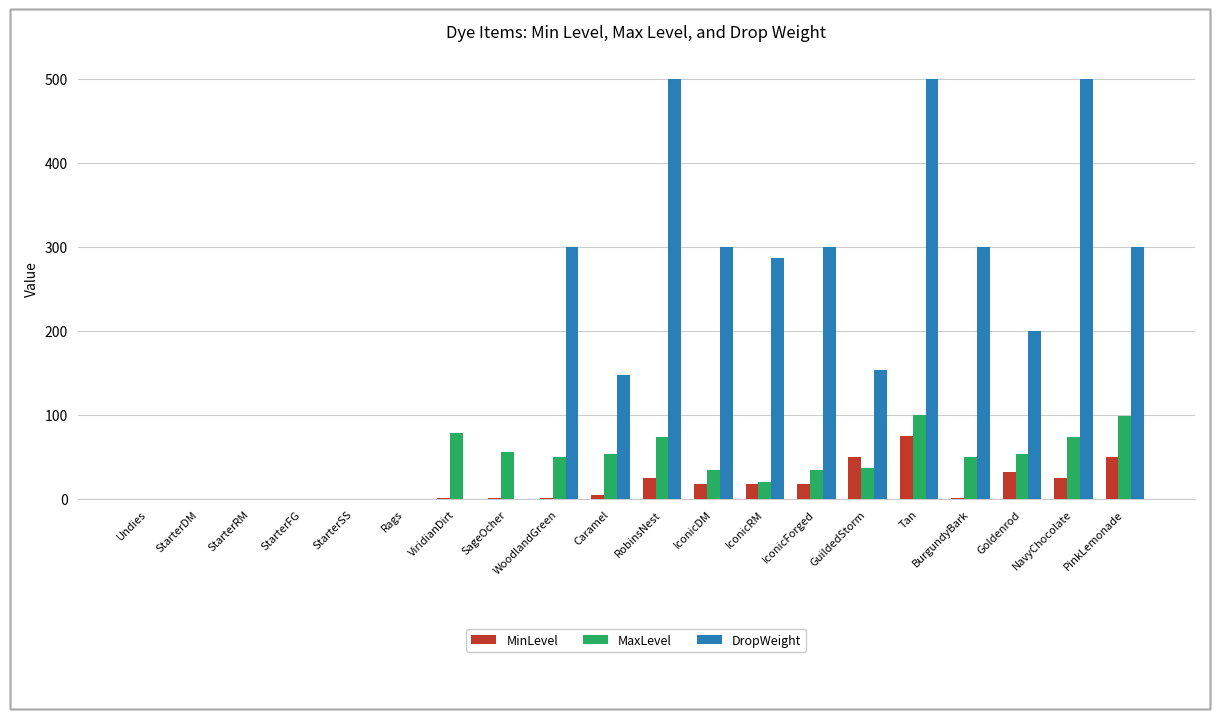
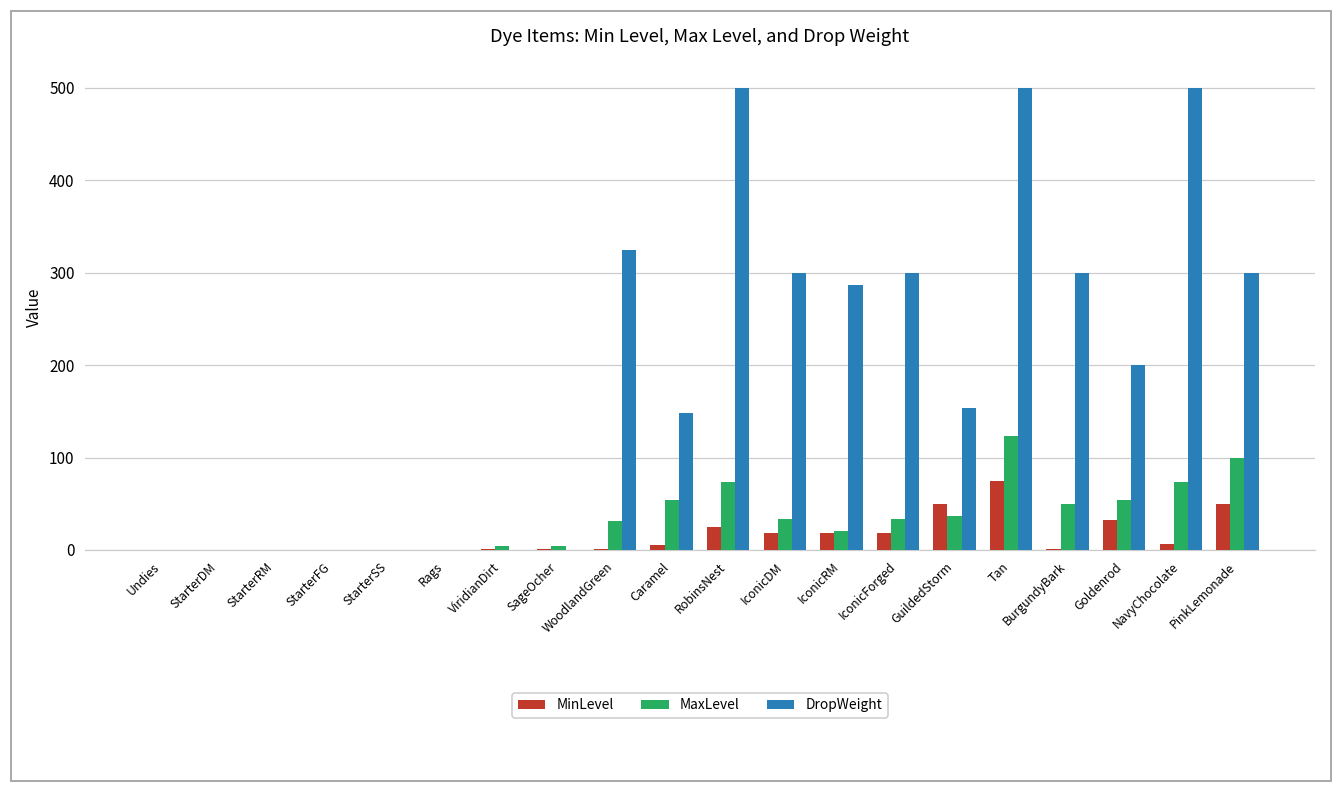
MaxLevel, ViridianDirt: 80 -> 0
MaxLevel, SageOcher: 60 -> 0
MaxLevel, WoodlandGreen: 50 -> 30
DropWeight, WoodlandGreen: 300 -> 330
MaxLevel, Tan: 100 -> 120
MinLevel, NavyChocolate: 30 -> 10
